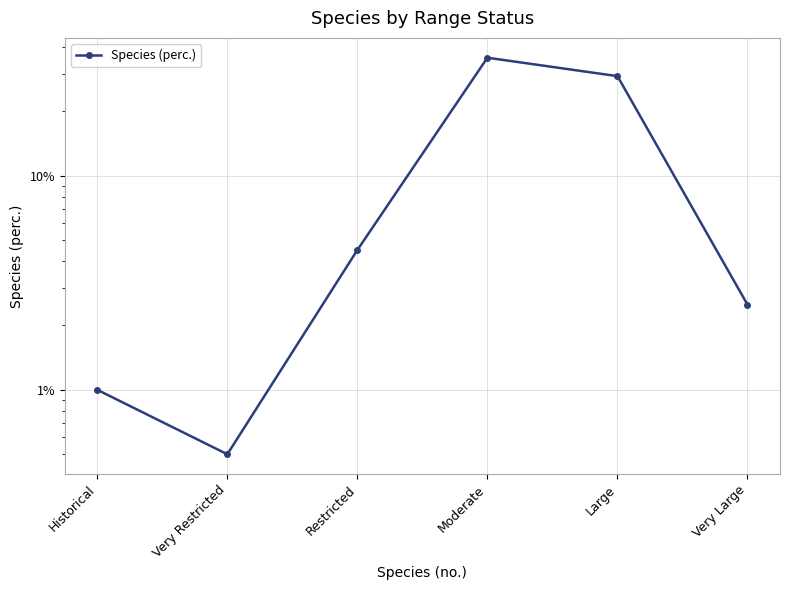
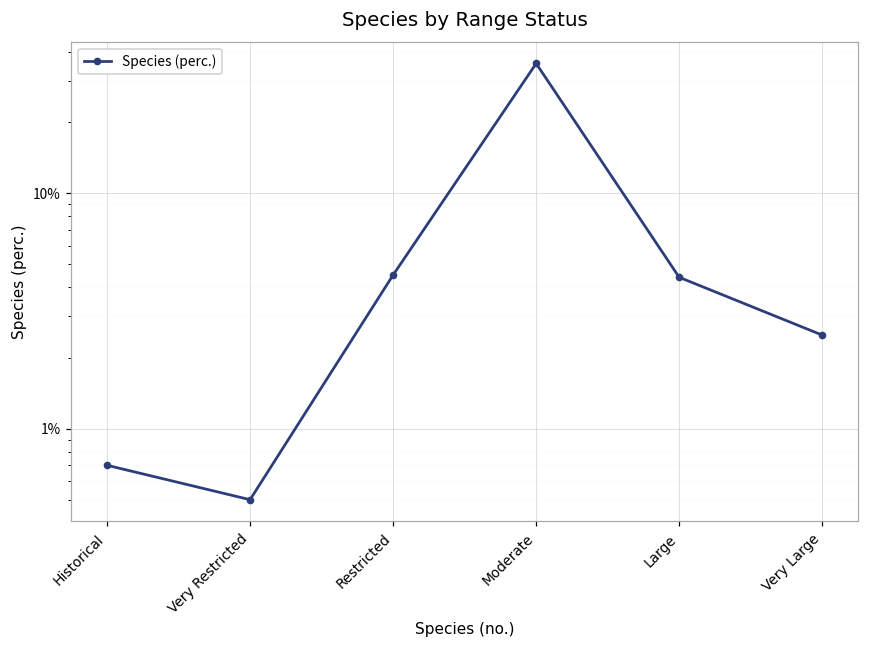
Historical: 1.0% -> 0.7%
Large: 29% -> 4.4%
